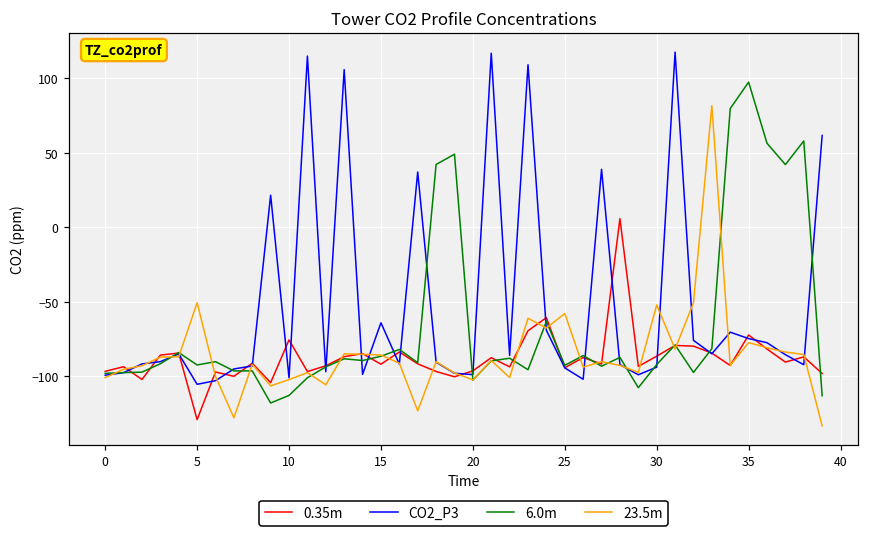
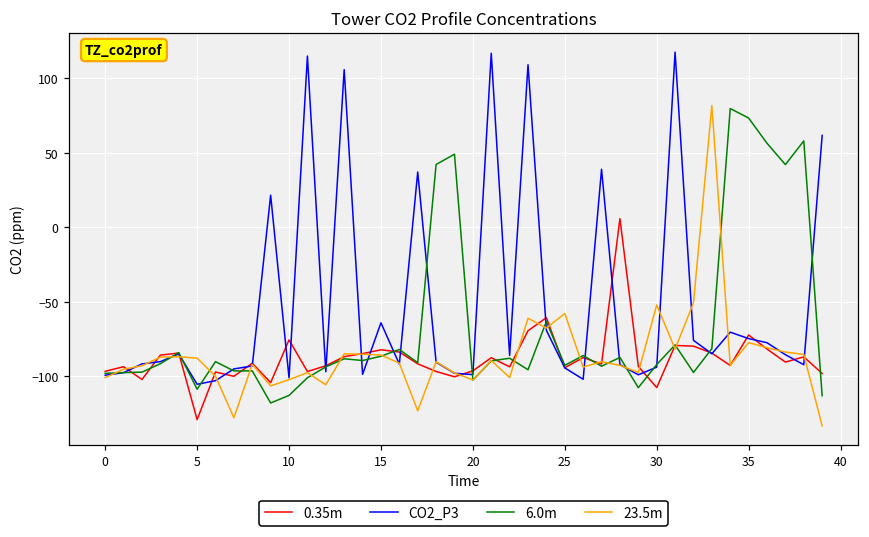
6.0m, 5: -92 -> -109
23.5m, 5: -51 -> -88
0.35m, 15: -92 -> -82
0.35m, 30: -87 -> -108
6.0m, 35: 97 -> 73
